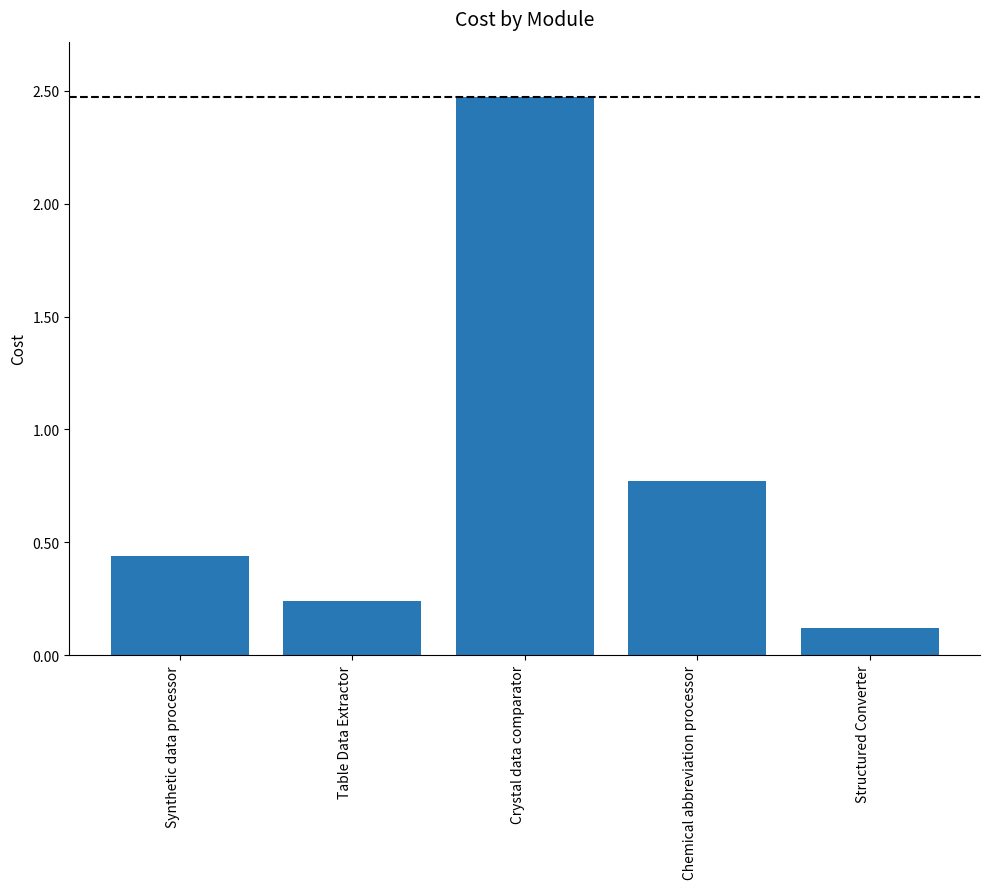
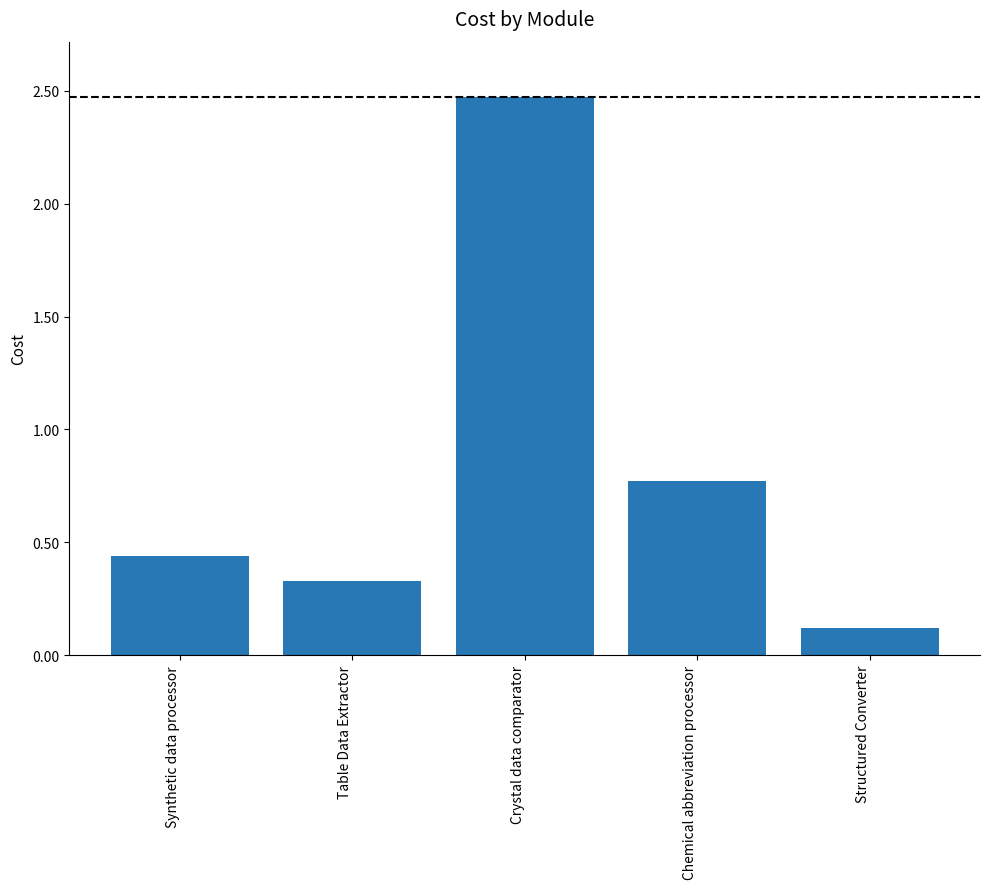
Table Data Extractor: 0.24 -> 0.33
